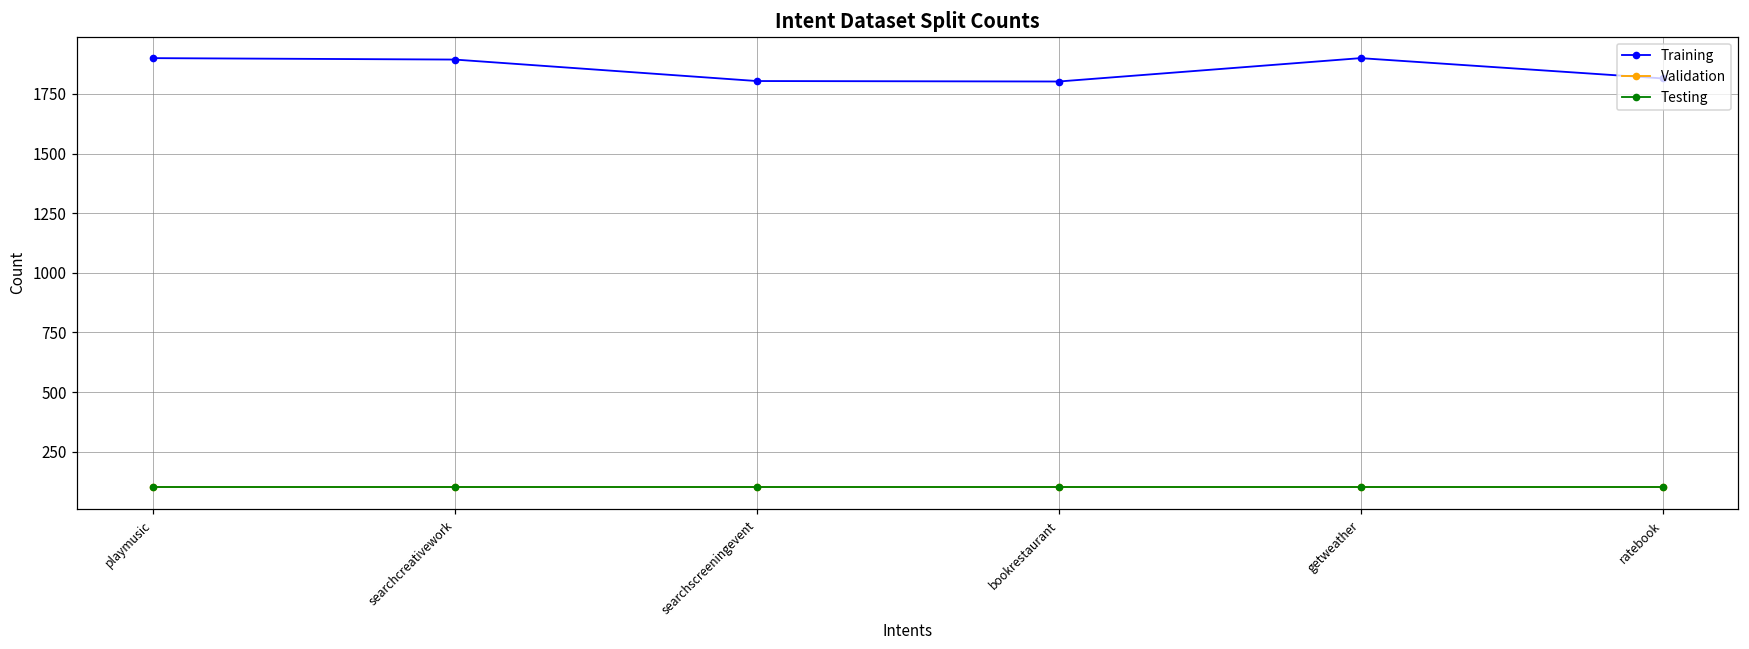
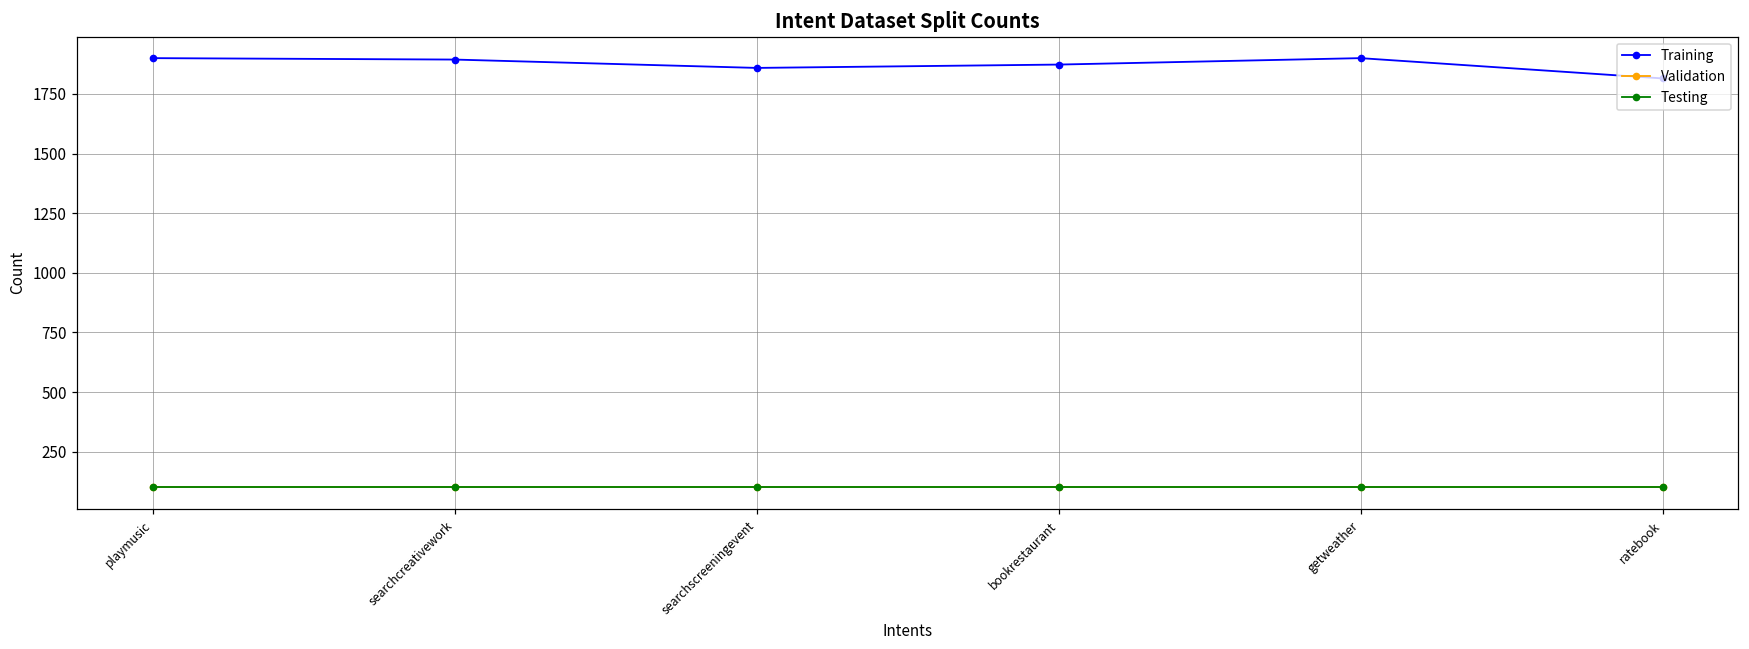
Training, searchscreeningevent: 1800 -> 1860
Training, bookrestaurant: 1800 -> 1870
